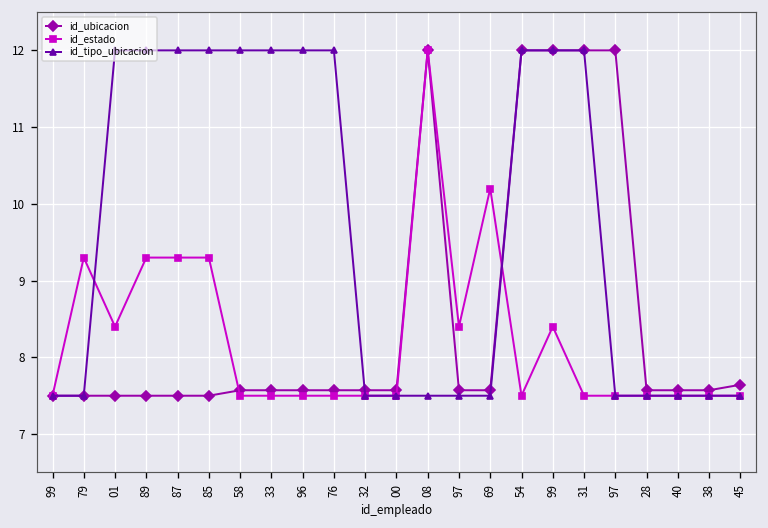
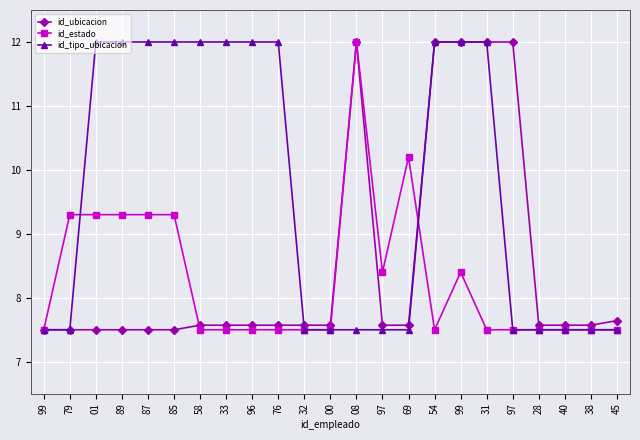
id_estado, 01: 8.4 -> 9.3
